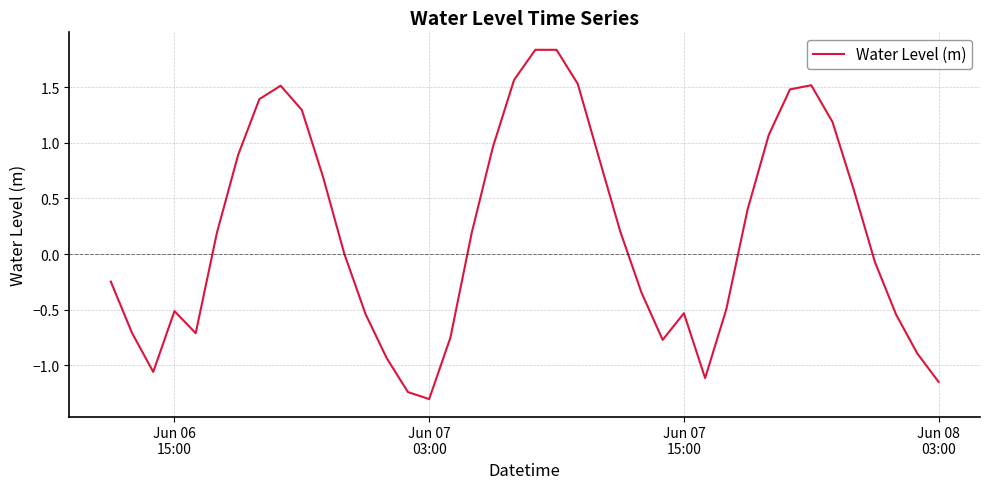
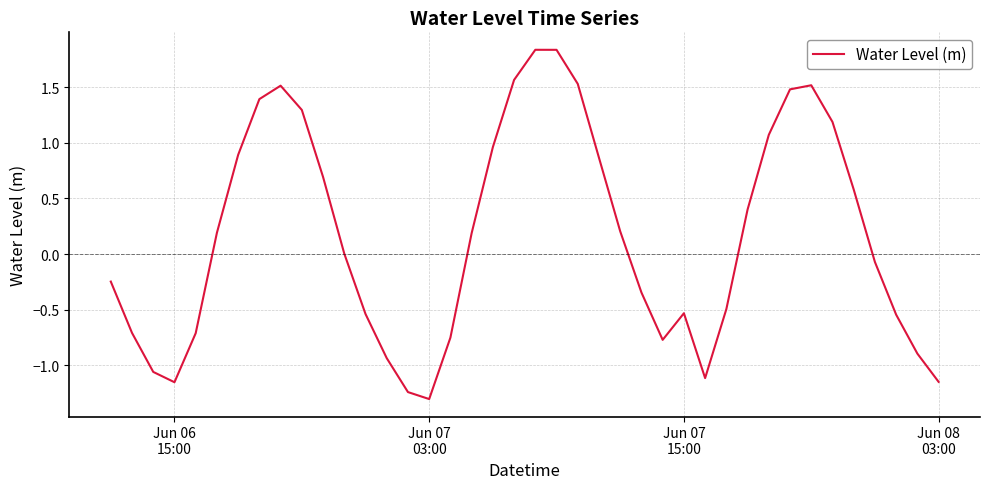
Jun 06 15:00: -0.51 -> -1.15
